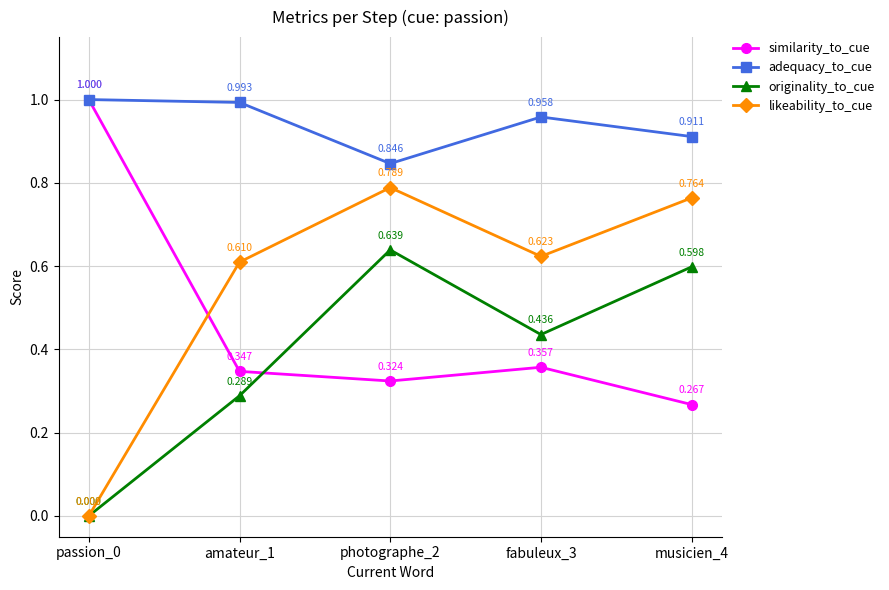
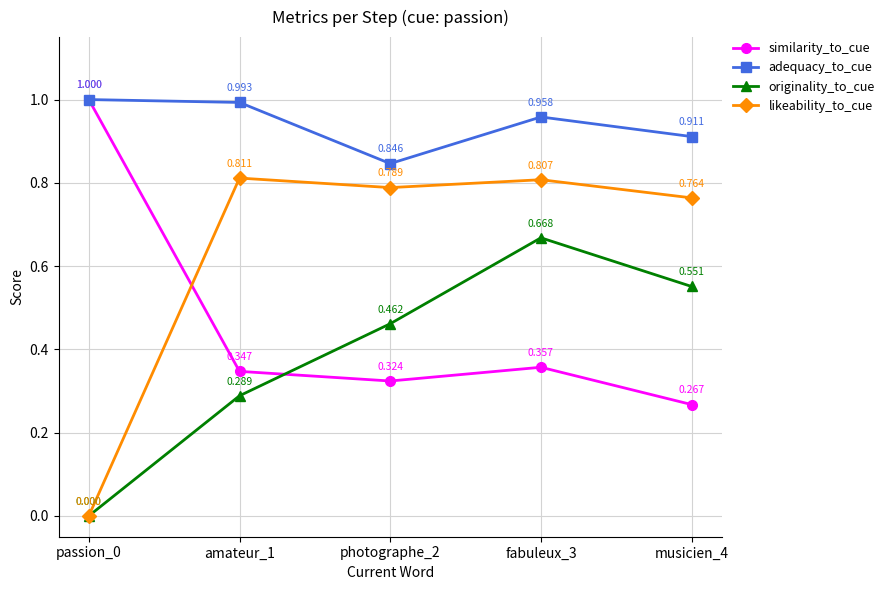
likeability_to_cue, amateur_1: 0.610 -> 0.811
originality_to_cue, photographe_2: 0.639 -> 0.462
originality_to_cue, fabuleux_3: 0.436 -> 0.668
likeability_to_cue, fabuleux_3: 0.623 -> 0.807
originality_to_cue, musicien_4: 0.598 -> 0.551
